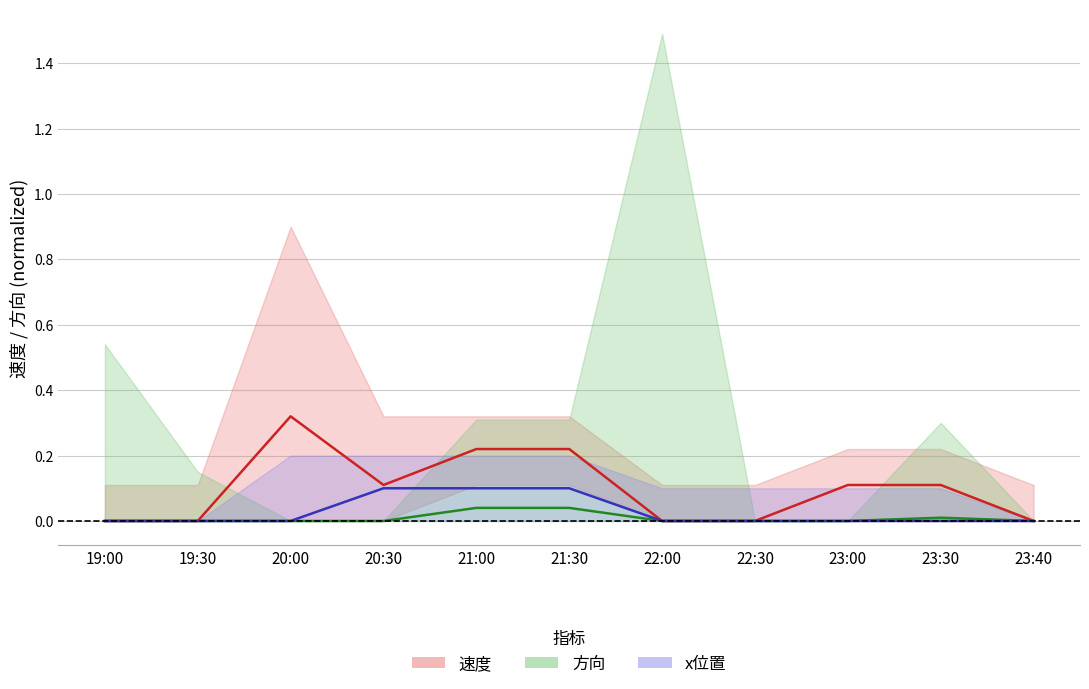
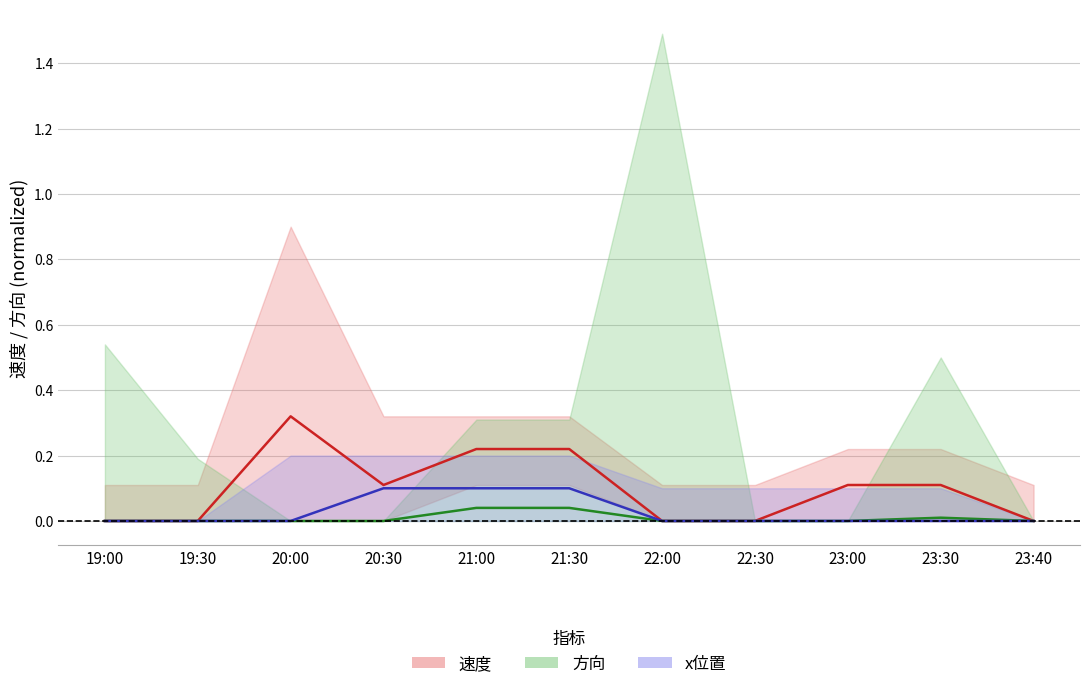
方向, 19:30: 0.15 -> 0.19
方向, 23:30: 0.3 -> 0.5
